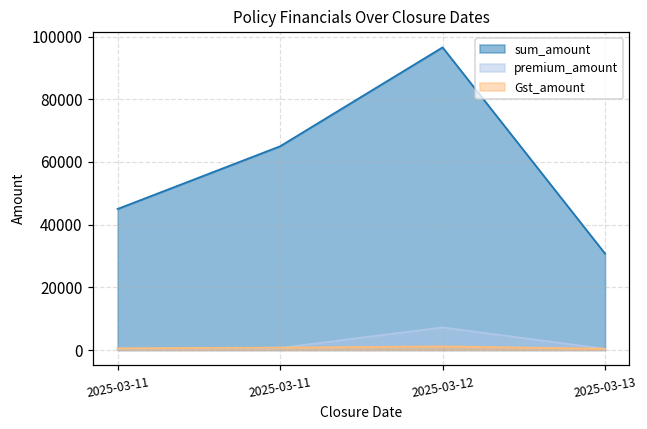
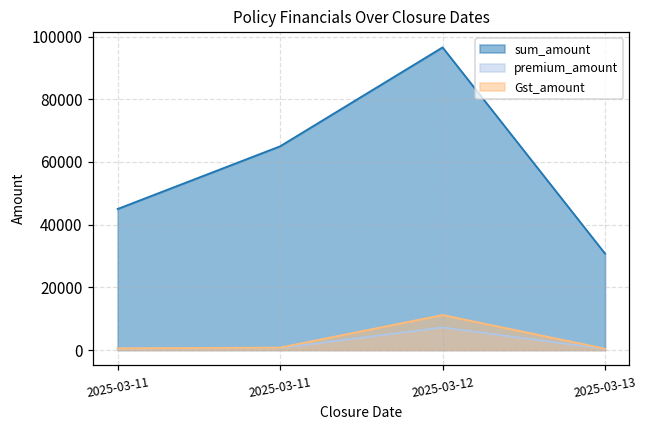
Gst_amount, 2025-03-12: 1000 -> 11000
